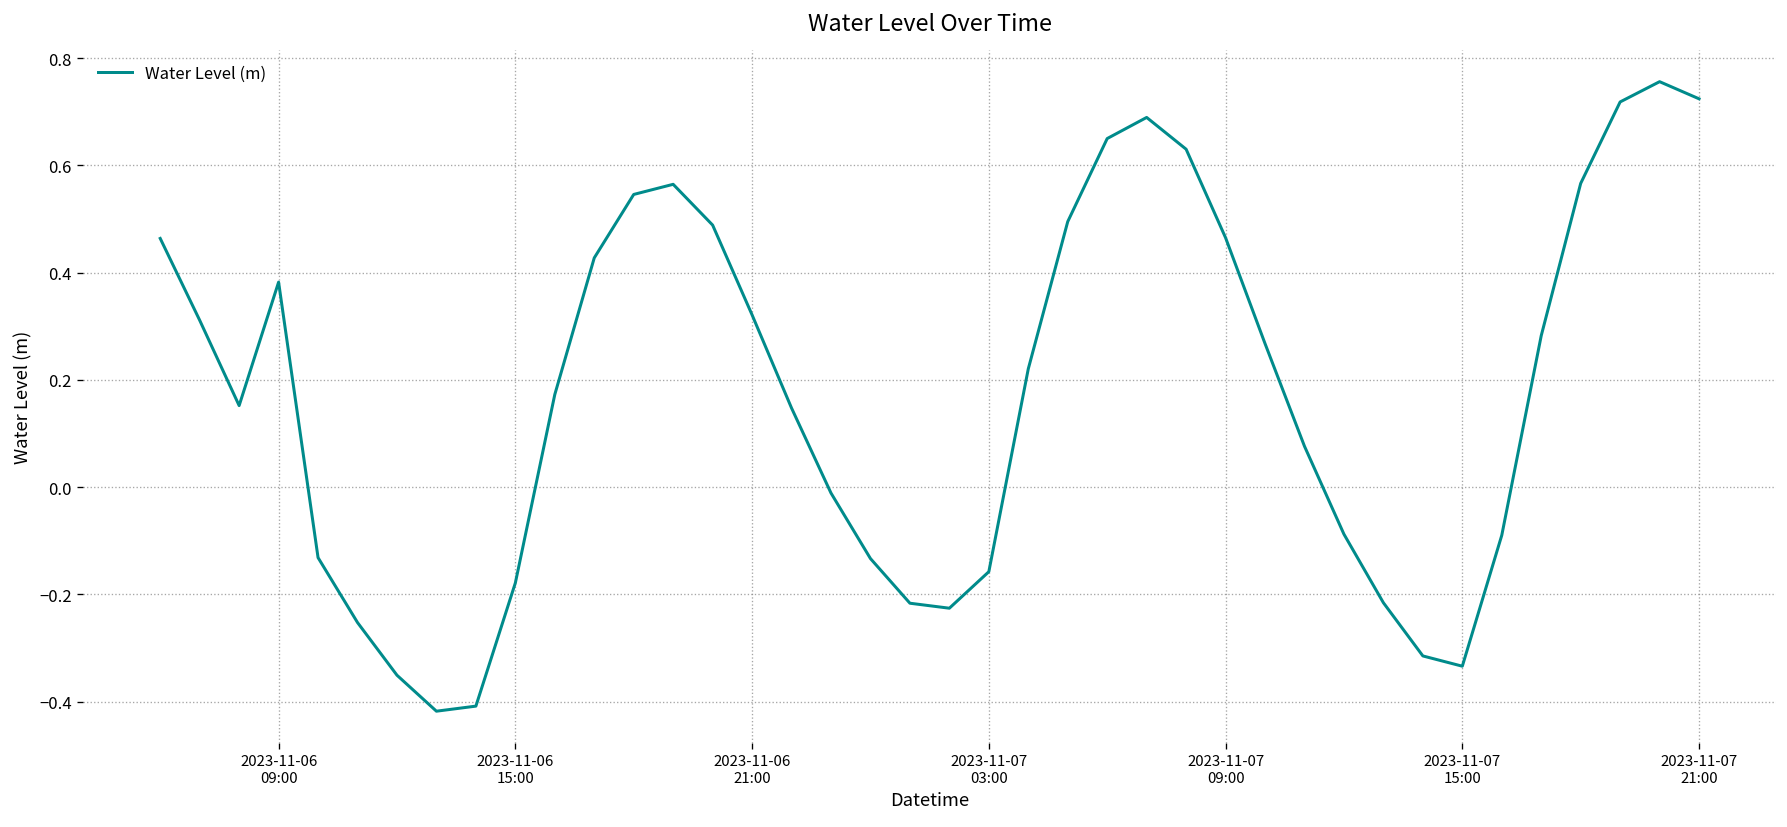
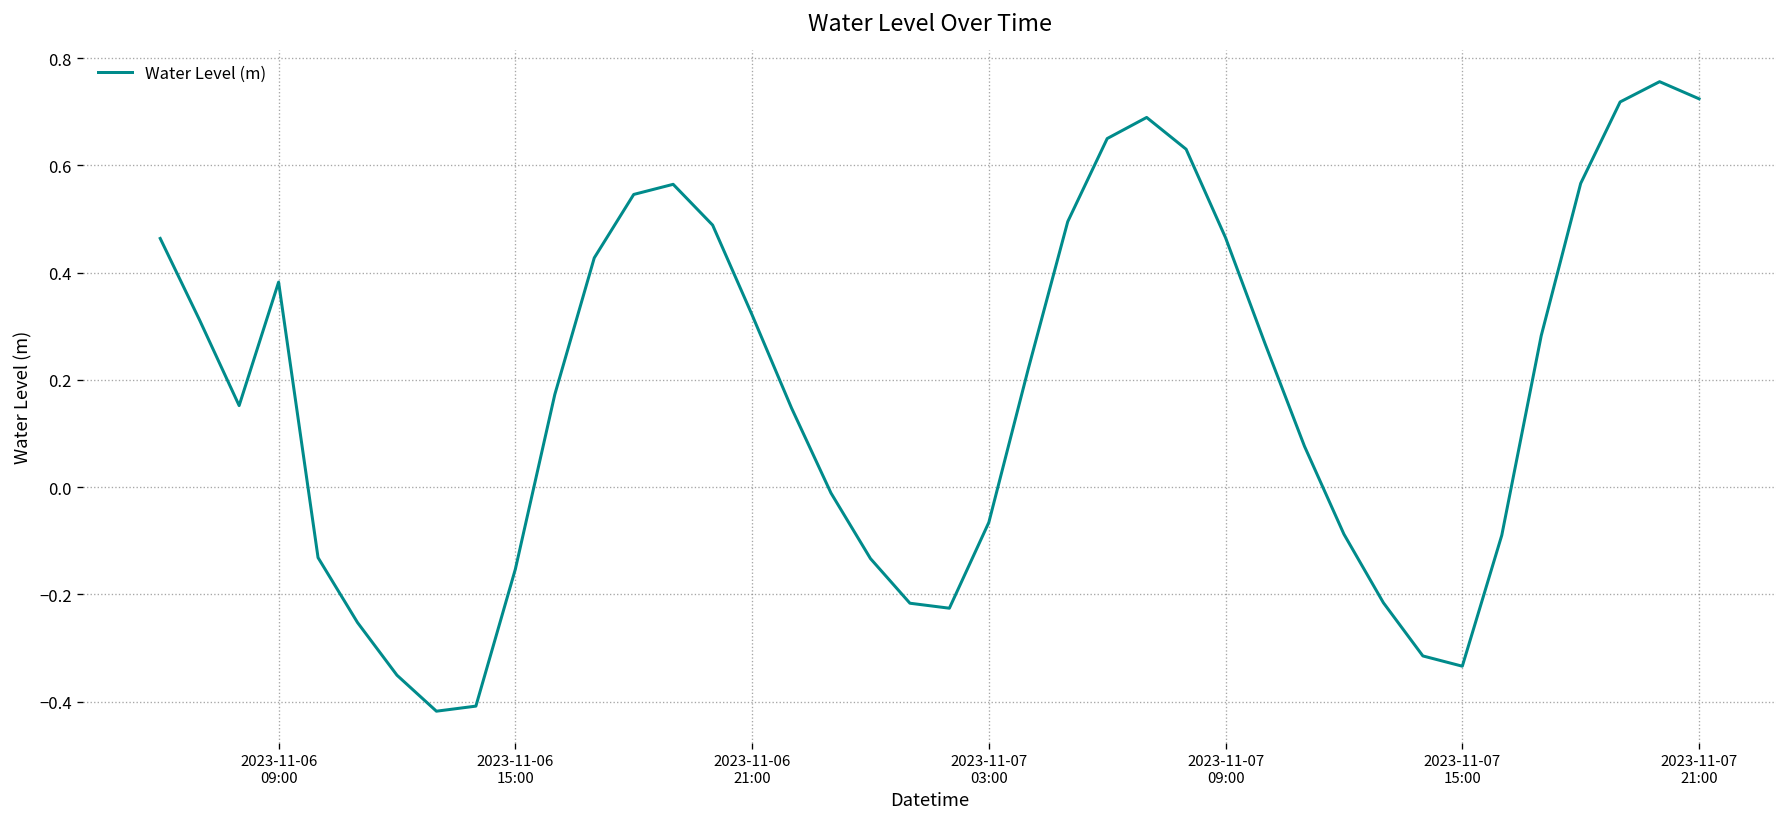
2023-11-06 15:00: -0.18 -> -0.15
2023-11-07 03:00: -0.16 -> -0.07
